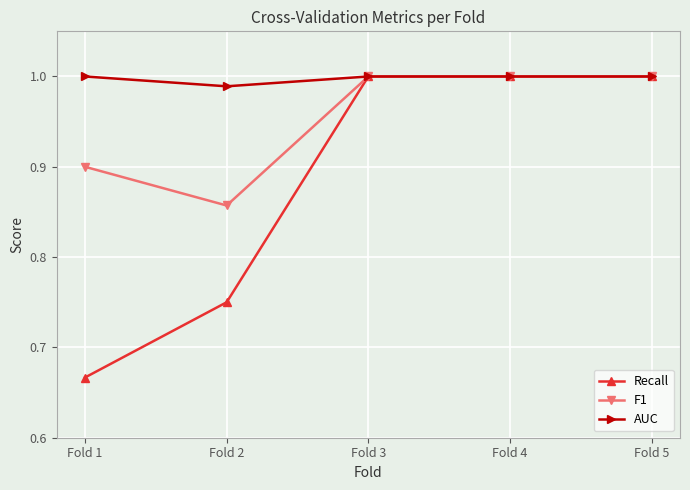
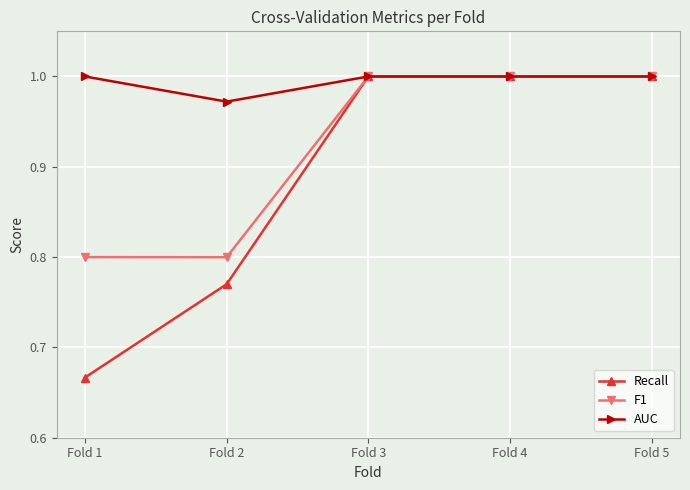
F1, Fold 1: 0.9 -> 0.8
Recall, Fold 2: 0.75 -> 0.77
F1, Fold 2: 0.86 -> 0.80
AUC, Fold 2: 0.99 -> 0.97
